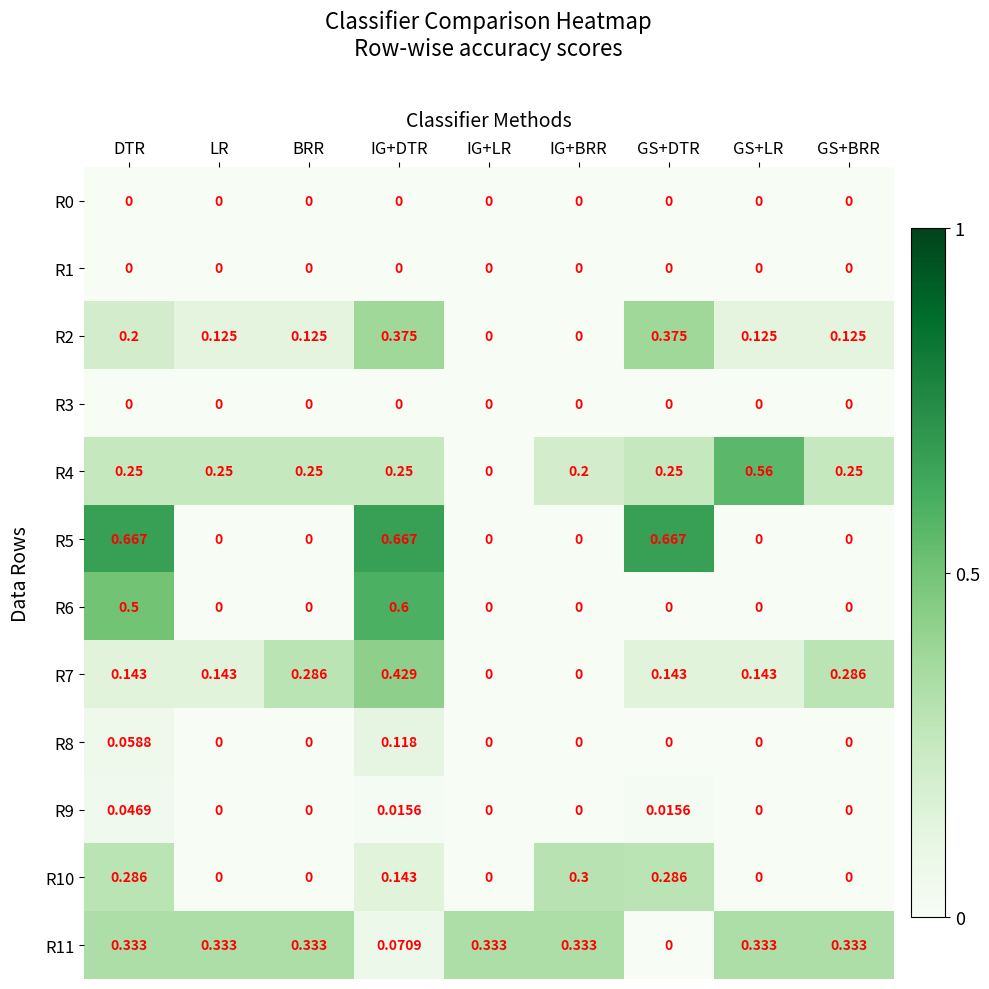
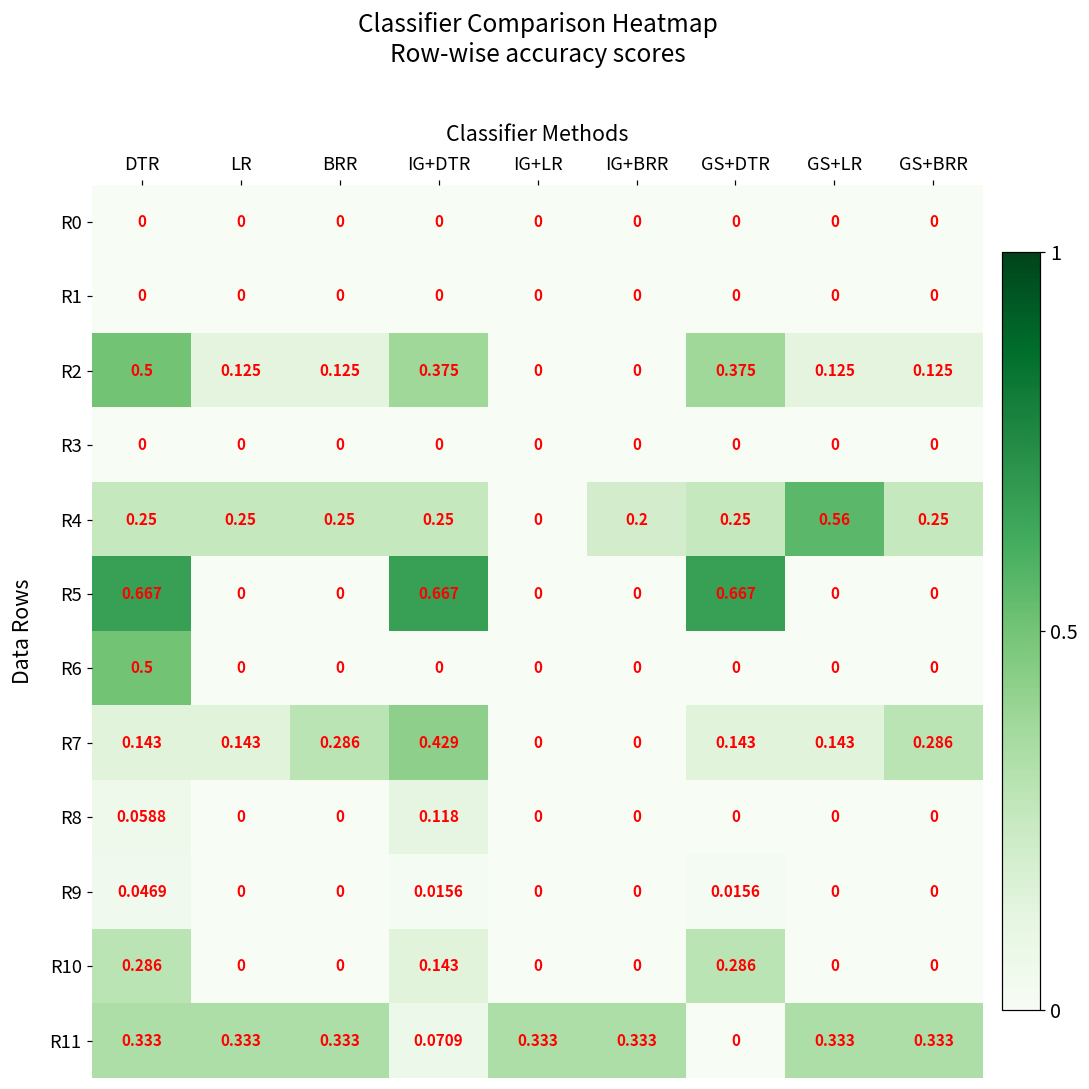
R2, DTR: 0.2 -> 0.5
R6, IG+DTR: 0.6 -> 0
R10, IG+BRR: 0.3 -> 0
